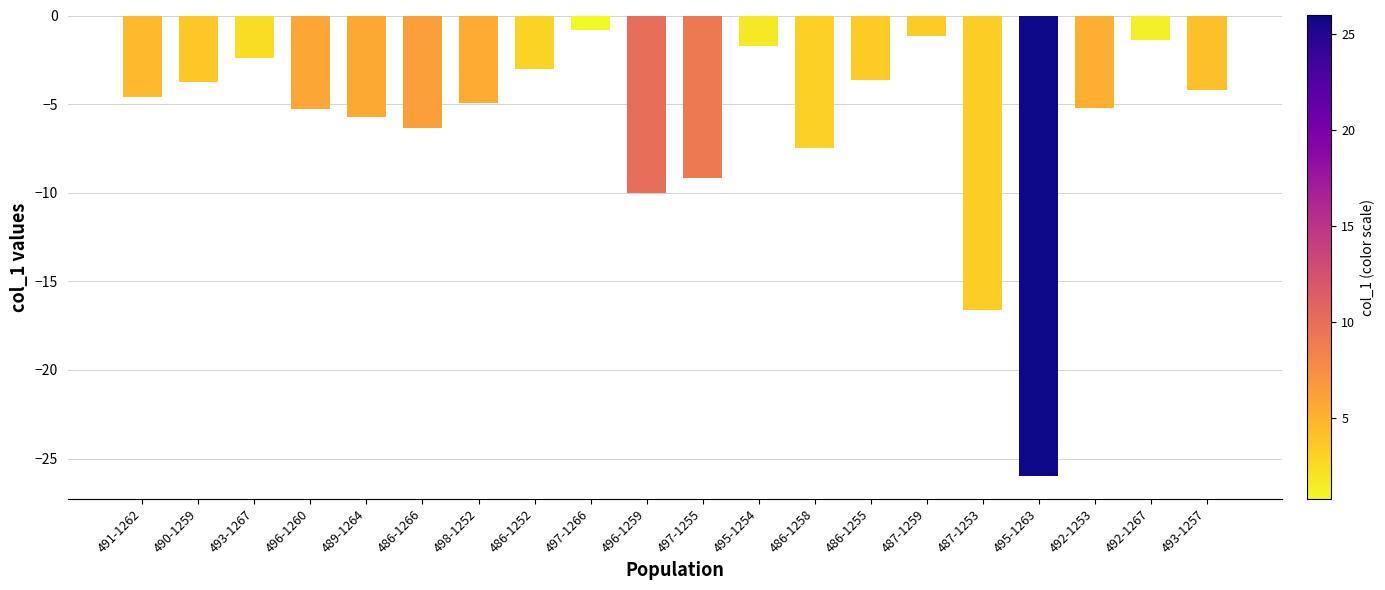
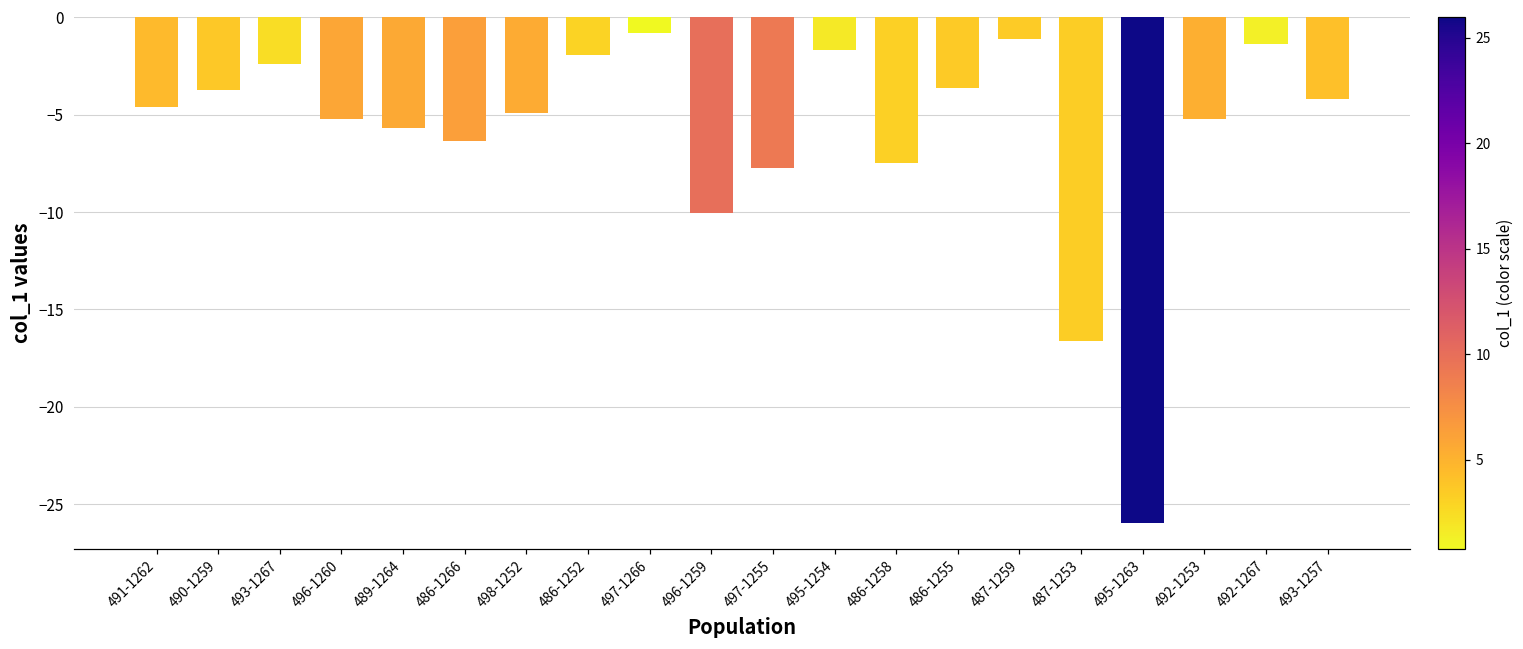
486-1252: -3.0 -> -2.0
497-1255: -9.2 -> -7.8
